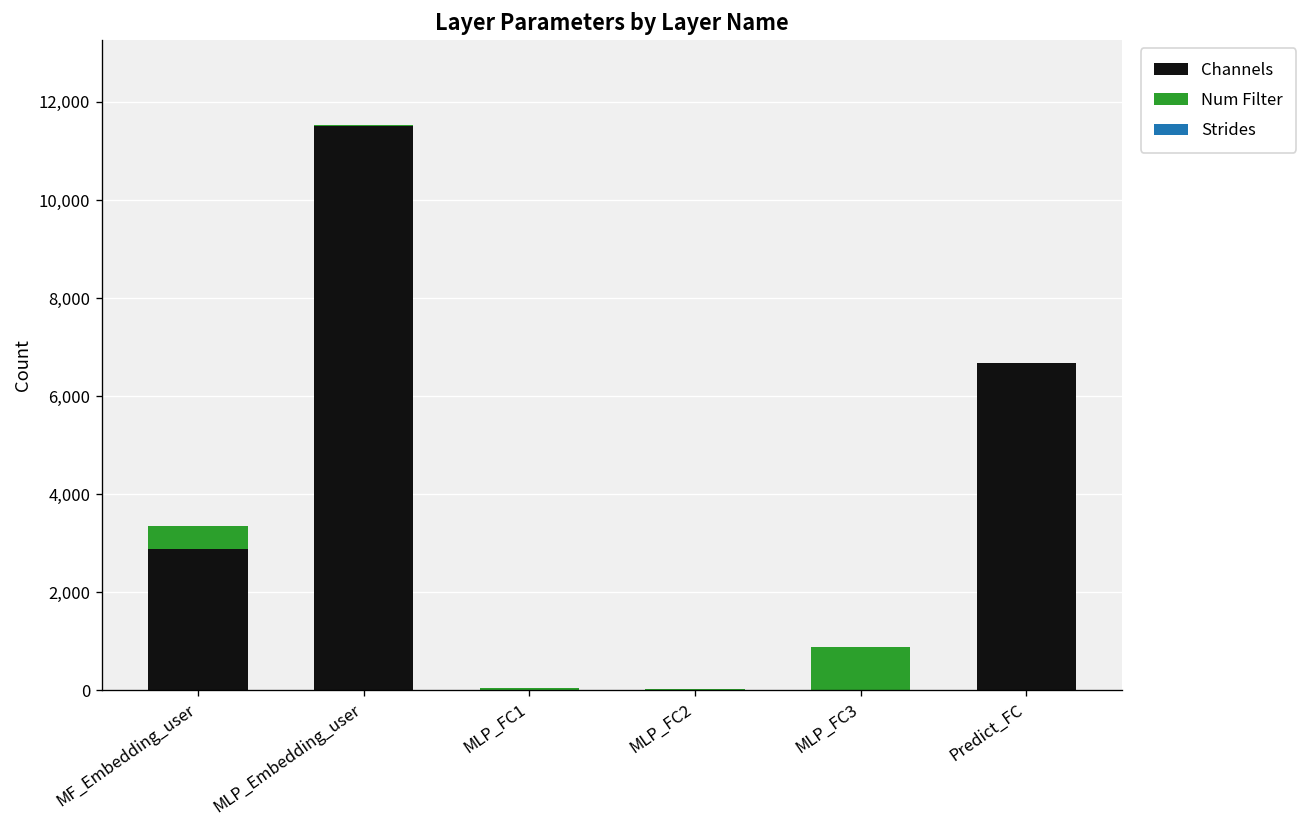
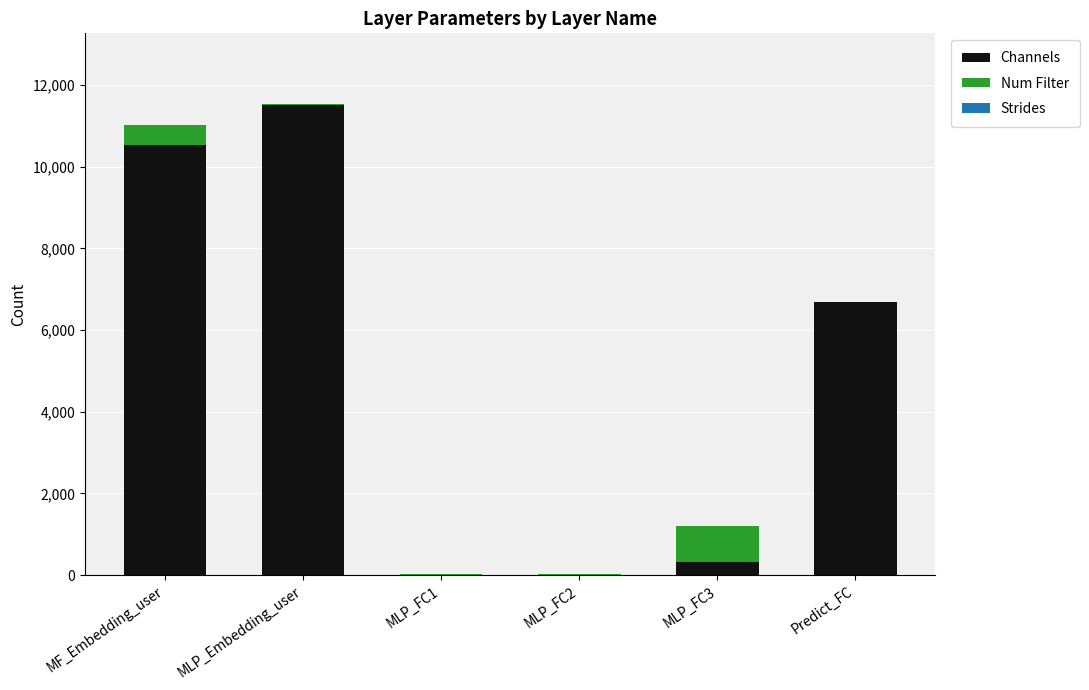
Channels, MF_Embedding_user: 2,900 -> 10,500
Channels, MLP_FC3: 0 -> 300
